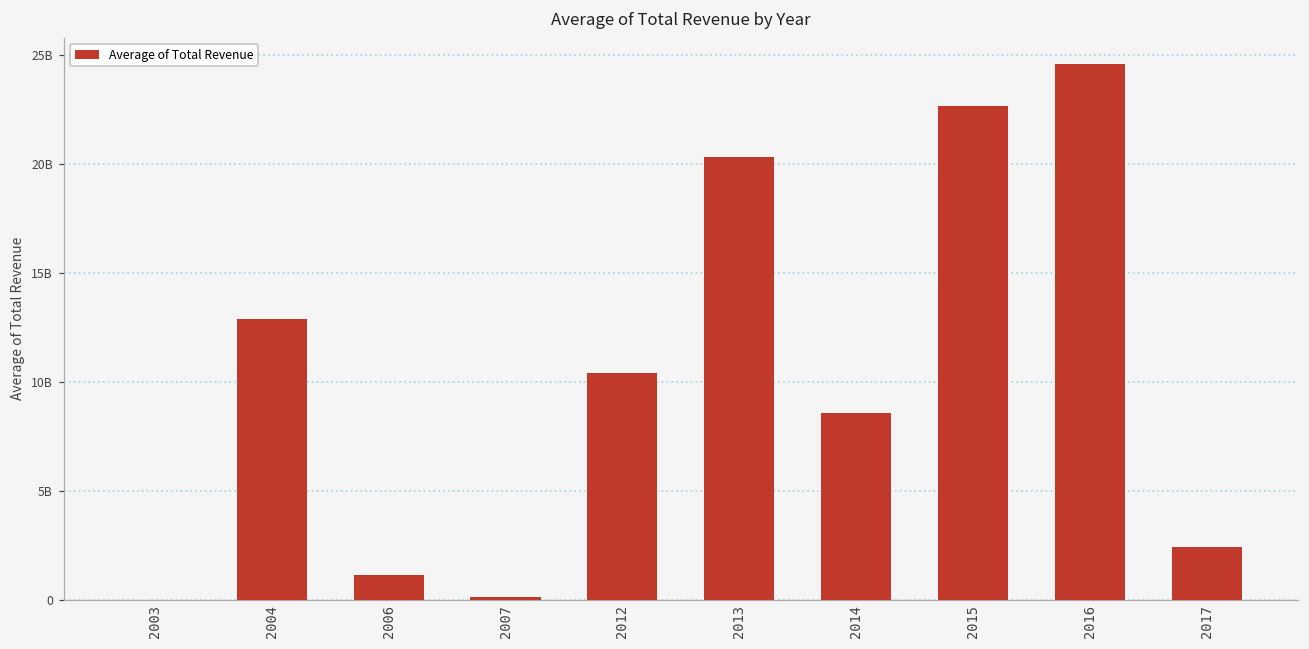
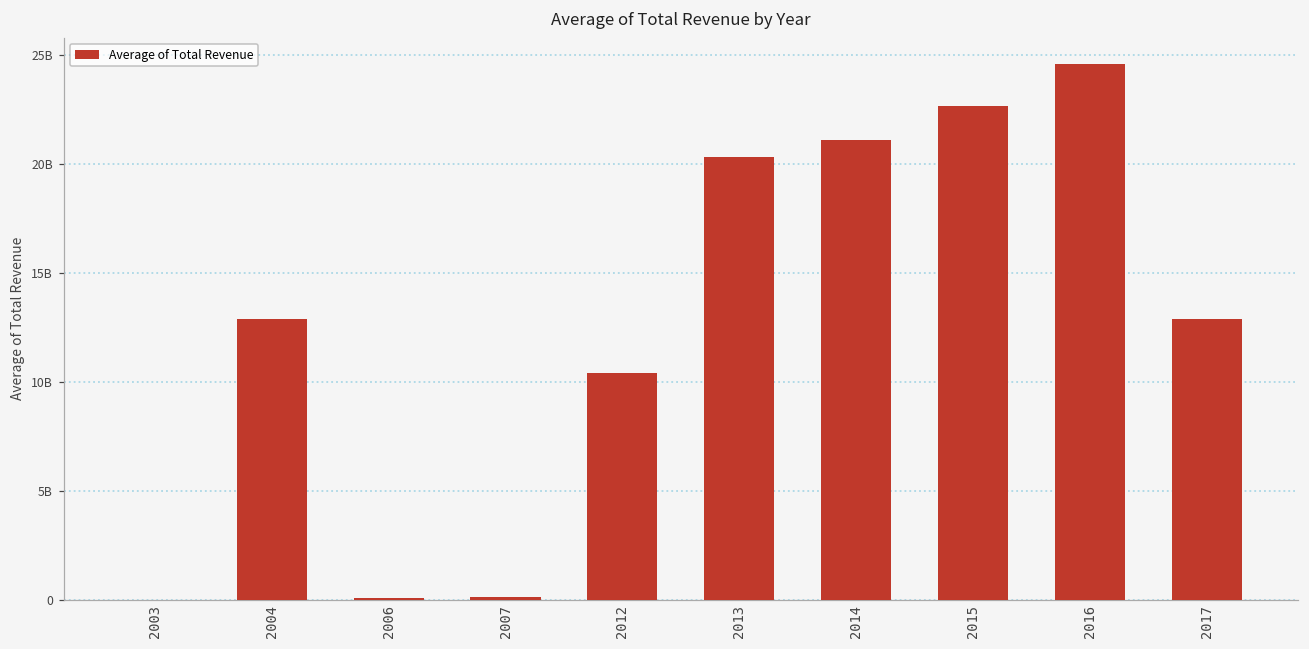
2006: 1200000000 -> 100000000
2014: 8600000000 -> 21100000000
2017: 2400000000 -> 12900000000
